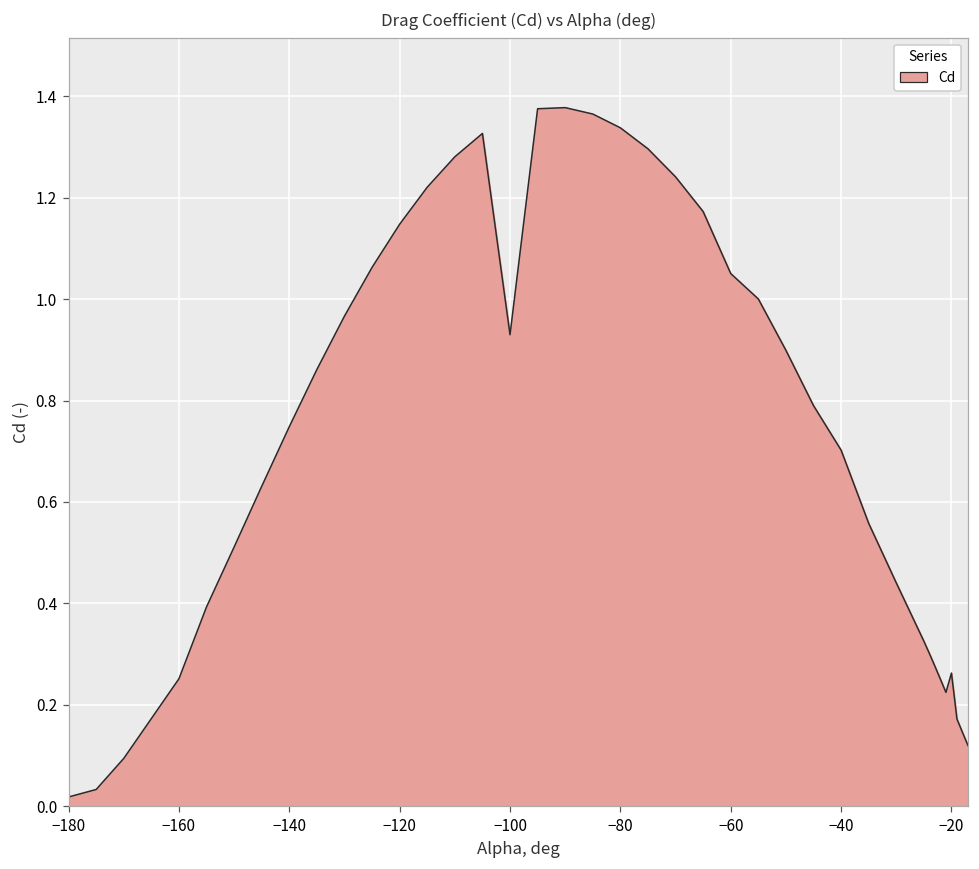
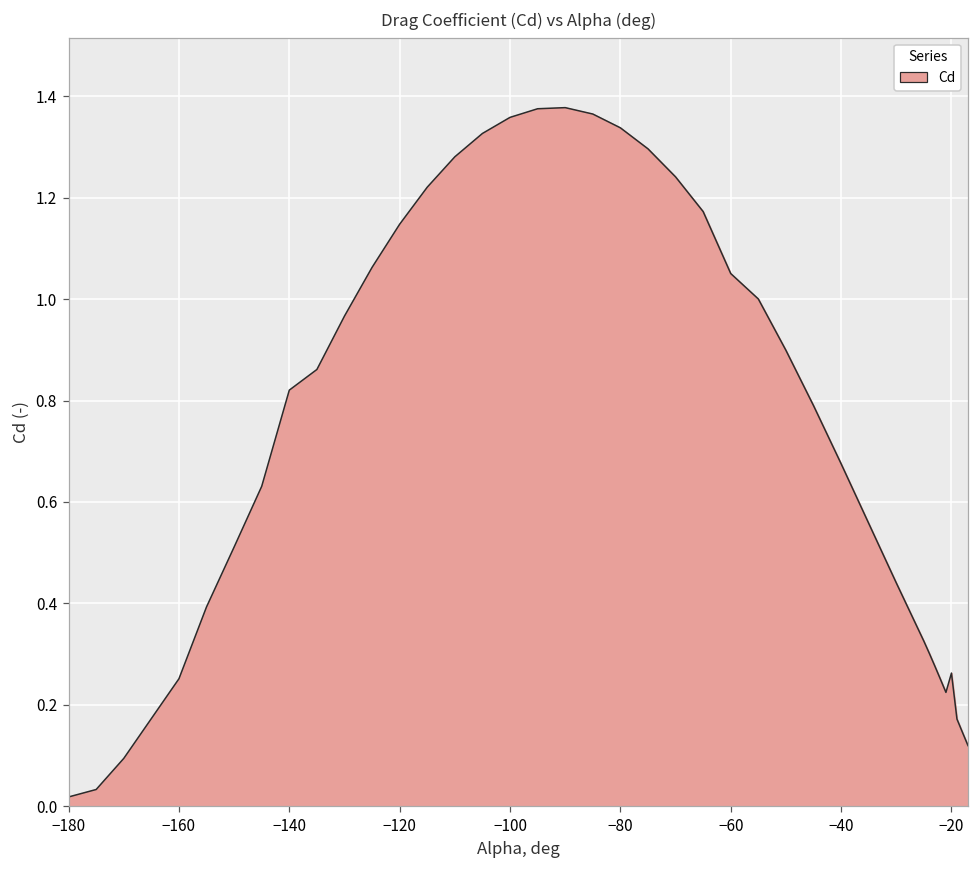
−140: 0.75 -> 0.82
−100: 0.93 -> 1.36
−40: 0.70 -> 0.68
